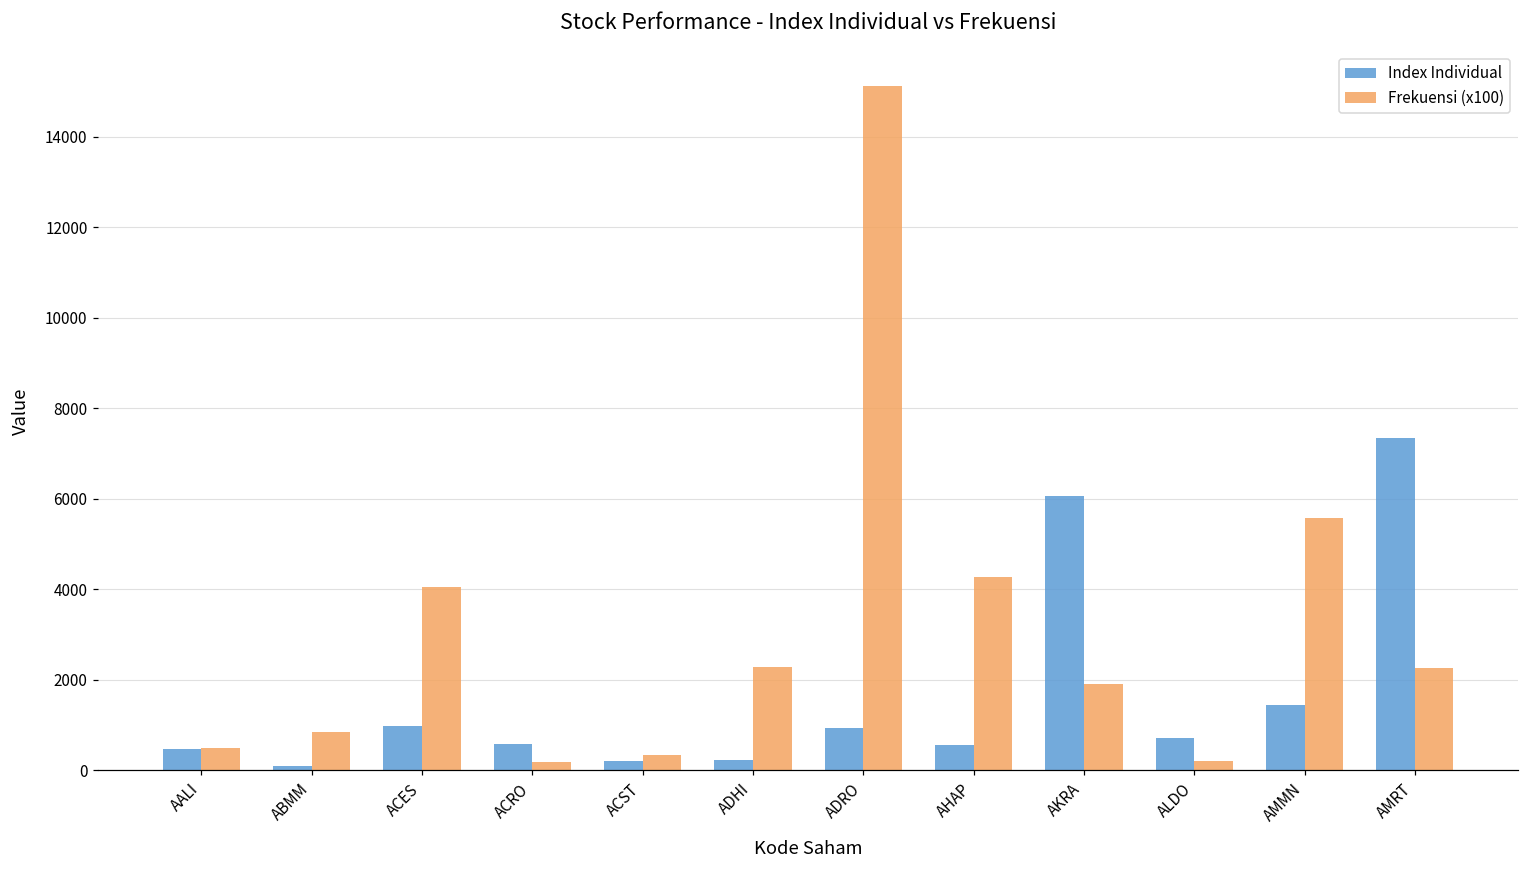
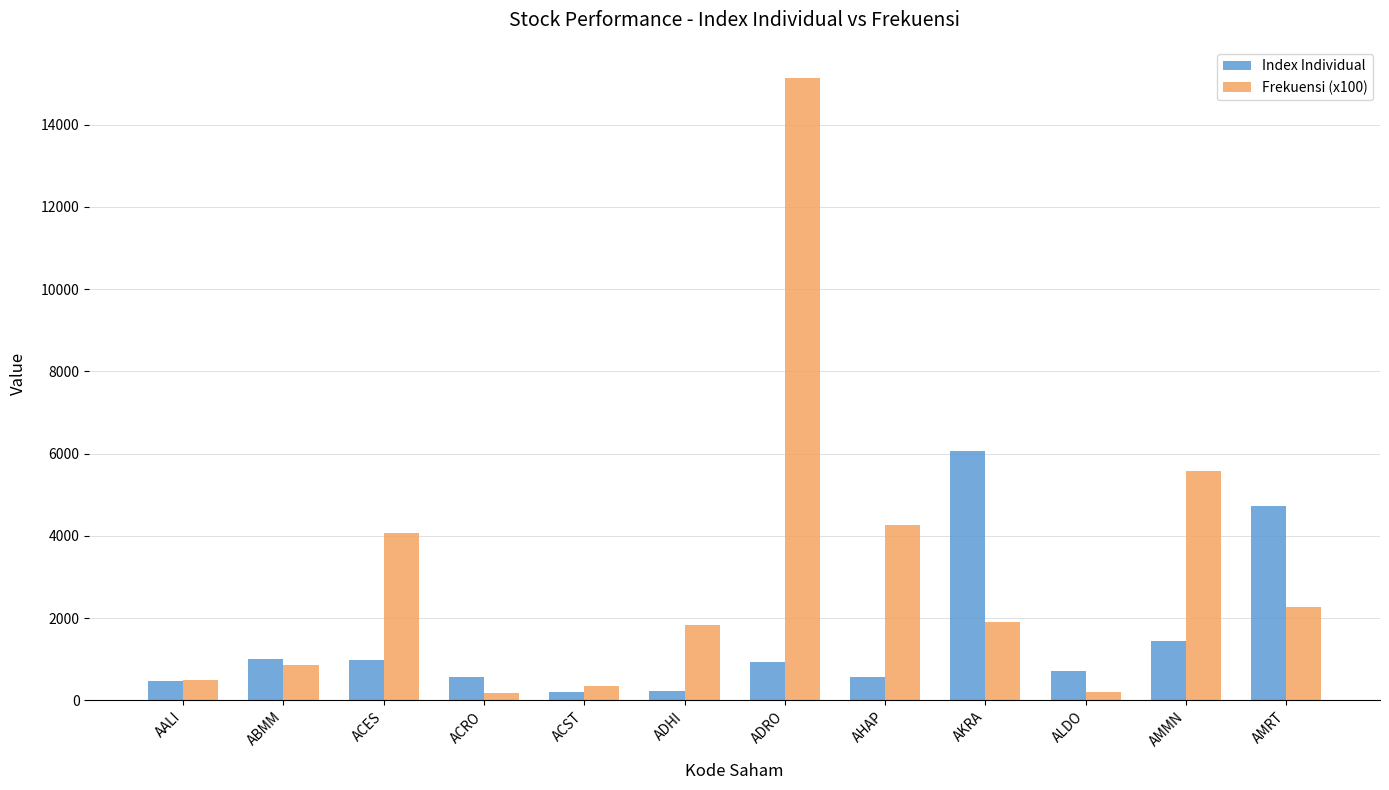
Index Individual, ABMM: 100 -> 1000
Frekuensi (x100), ADHI: 2300 -> 1800
Index Individual, AMRT: 7300 -> 4700
